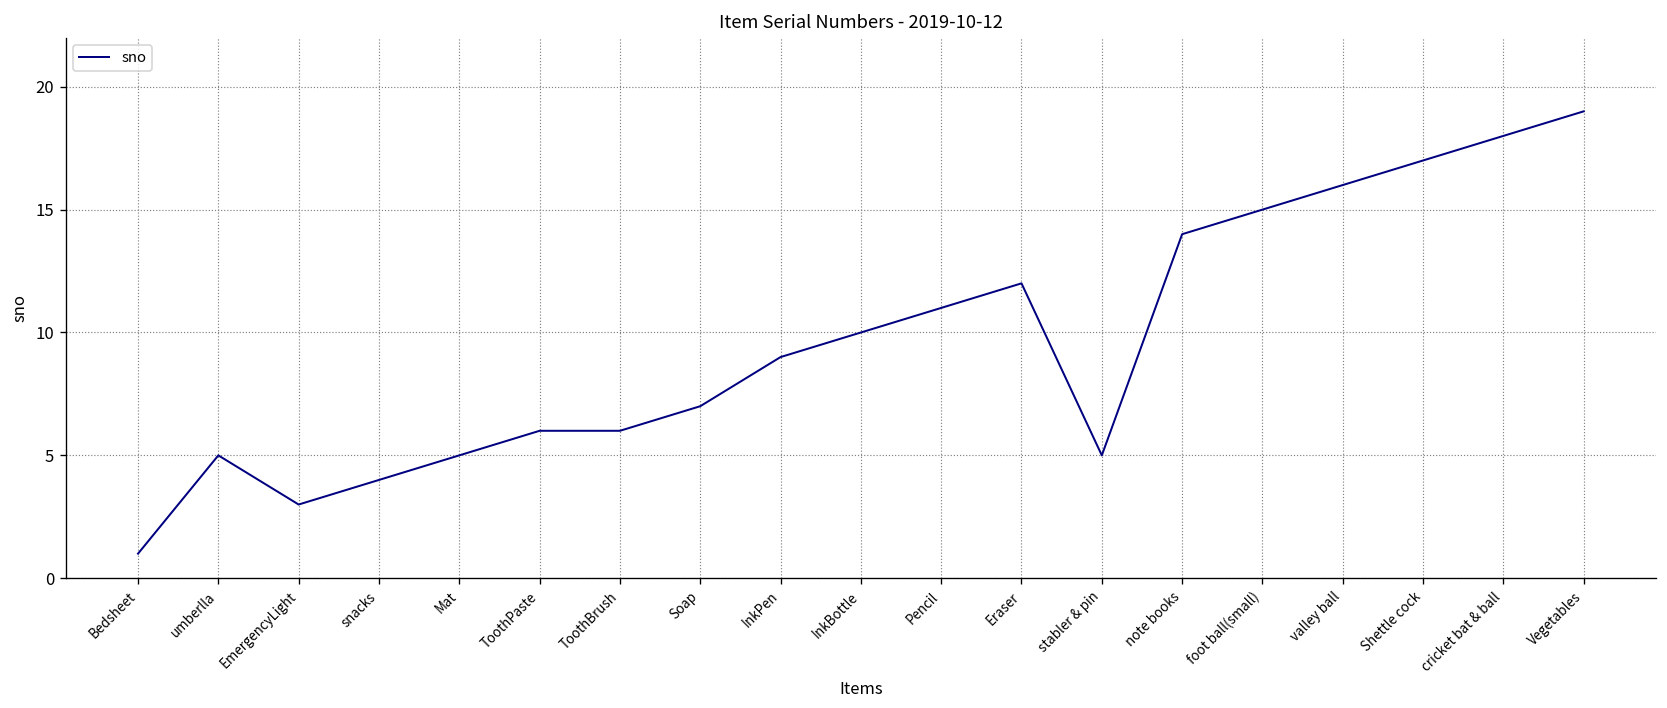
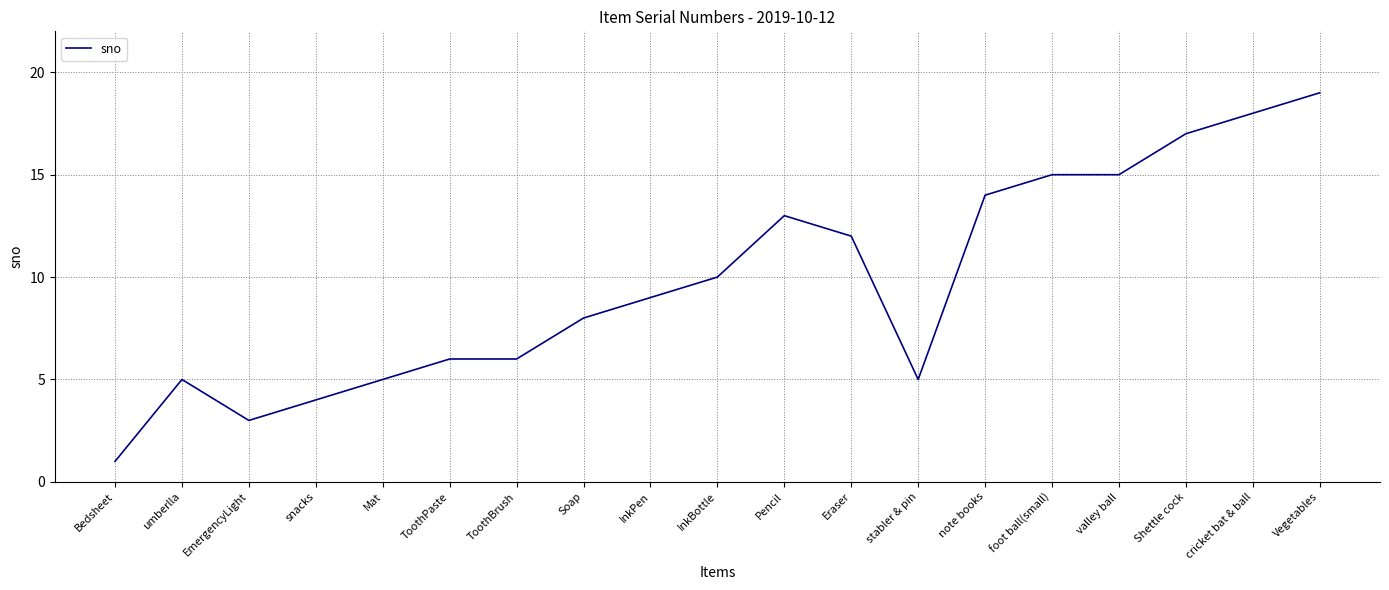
Soap: 7 -> 8
Pencil: 11 -> 13
valley ball: 16 -> 15
